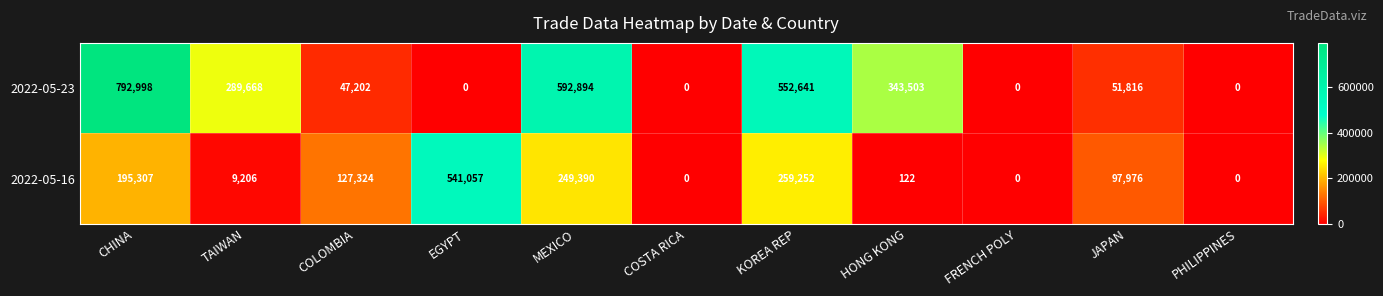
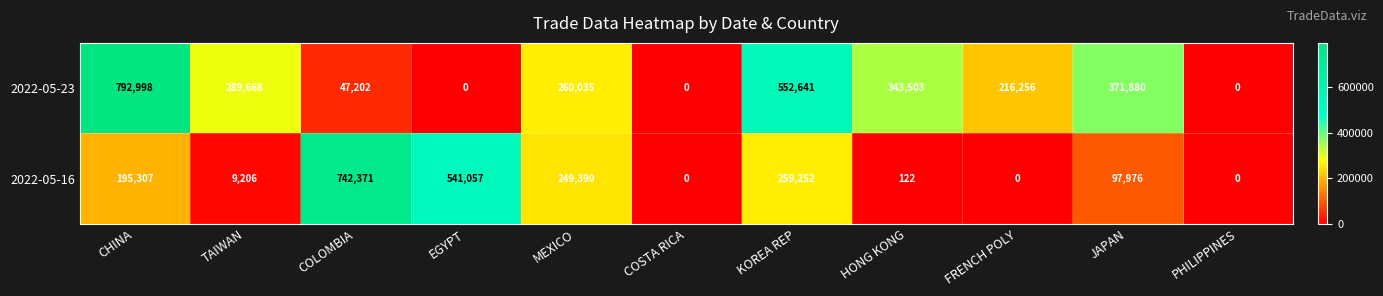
2022-05-23, MEXICO: 592,894 -> 260,035
2022-05-23, FRENCH POLY: 0 -> 216,256
2022-05-23, JAPAN: 51,816 -> 371,880
2022-05-16, COLOMBIA: 127,324 -> 742,371
